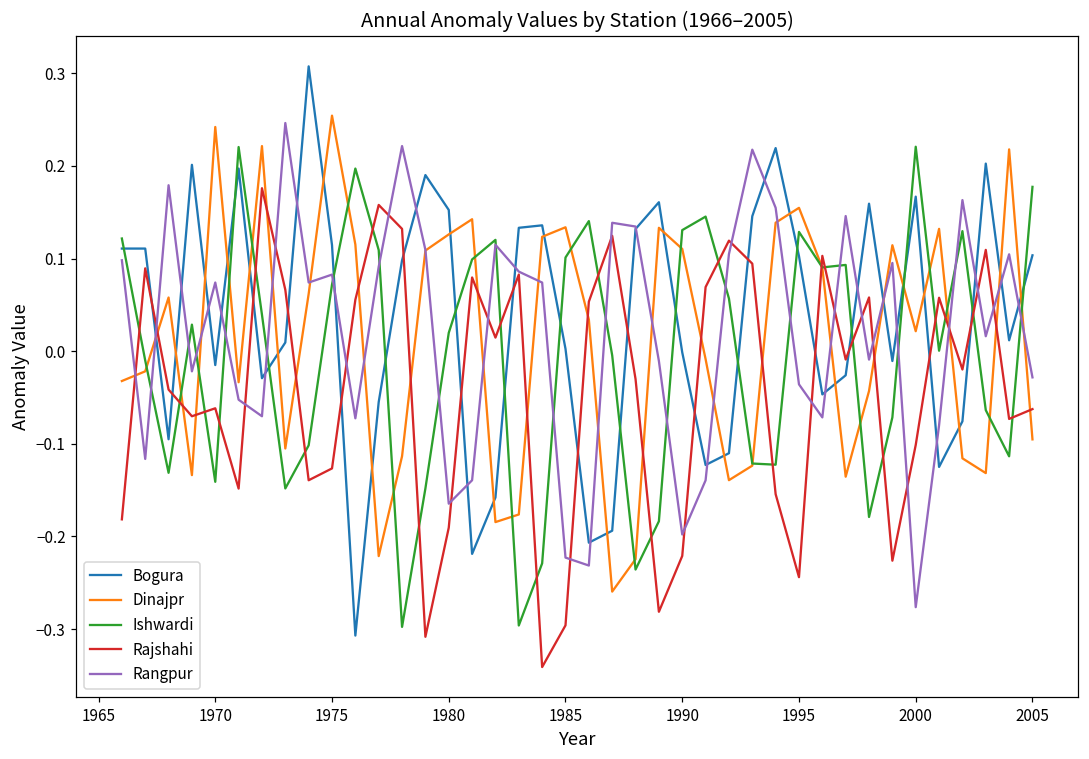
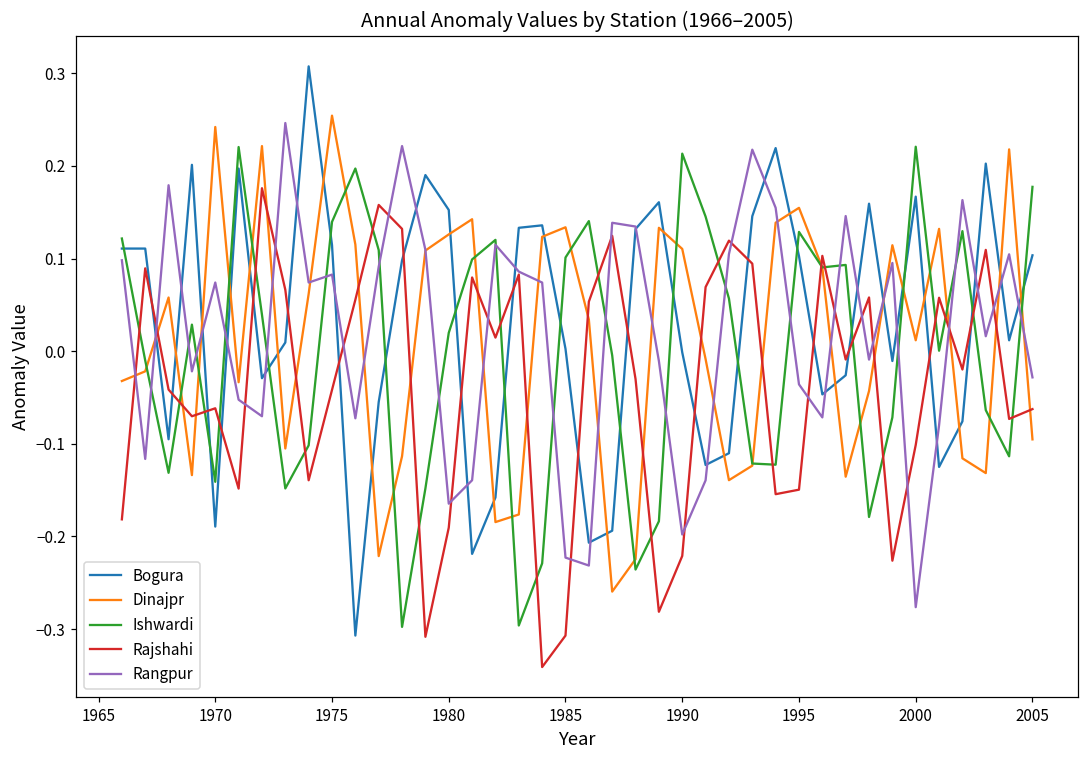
Bogura, 1970: -0.01 -> -0.19
Ishwardi, 1975: 0.07 -> 0.14
Rajshahi, 1975: -0.13 -> -0.04
Rajshahi, 1985: -0.30 -> -0.31
Ishwardi, 1990: 0.13 -> 0.21
Rajshahi, 1995: -0.24 -> -0.15
Dinajpr, 2000: 0.02 -> 0.01
